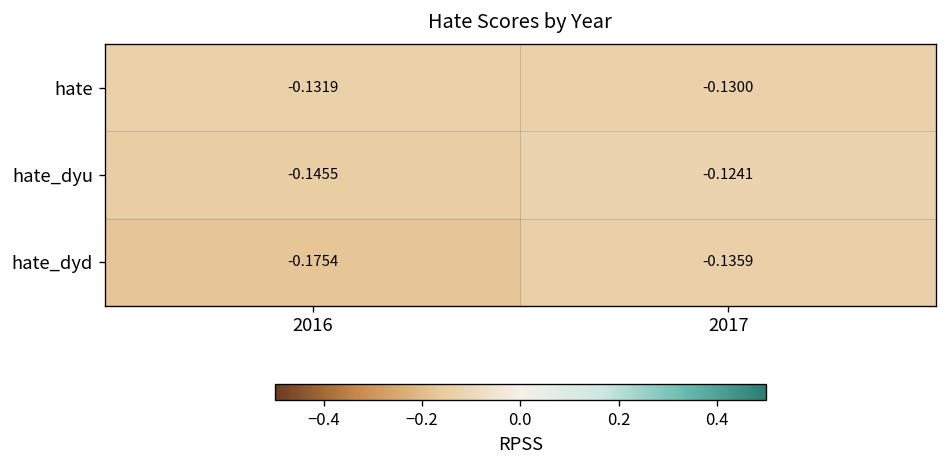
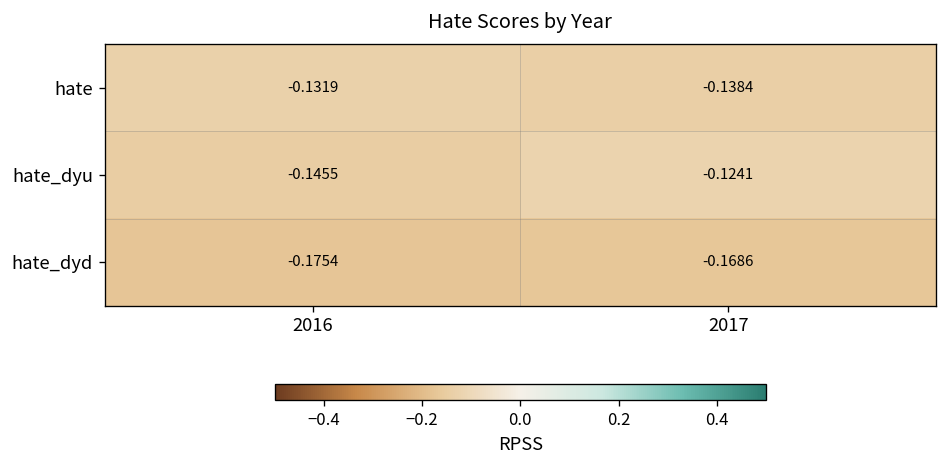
hate, 2017: -0.1300 -> -0.1384
hate_dyd, 2017: -0.1359 -> -0.1686
